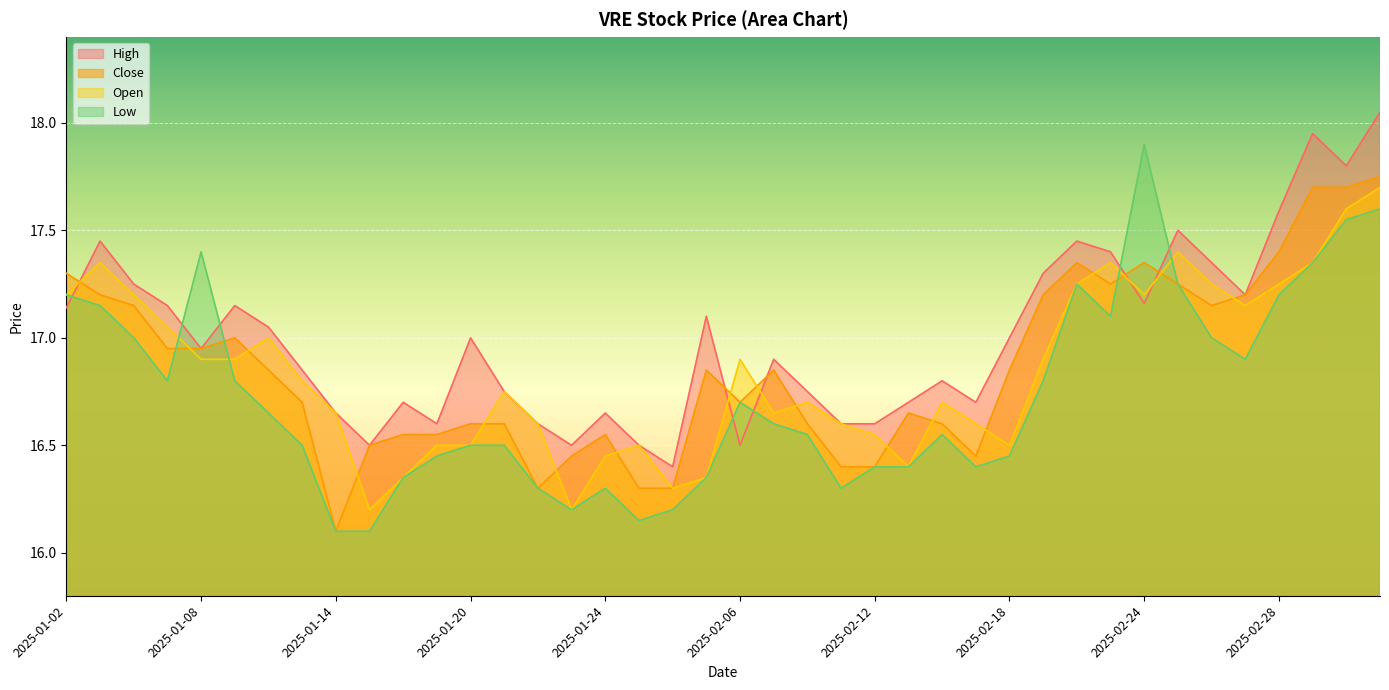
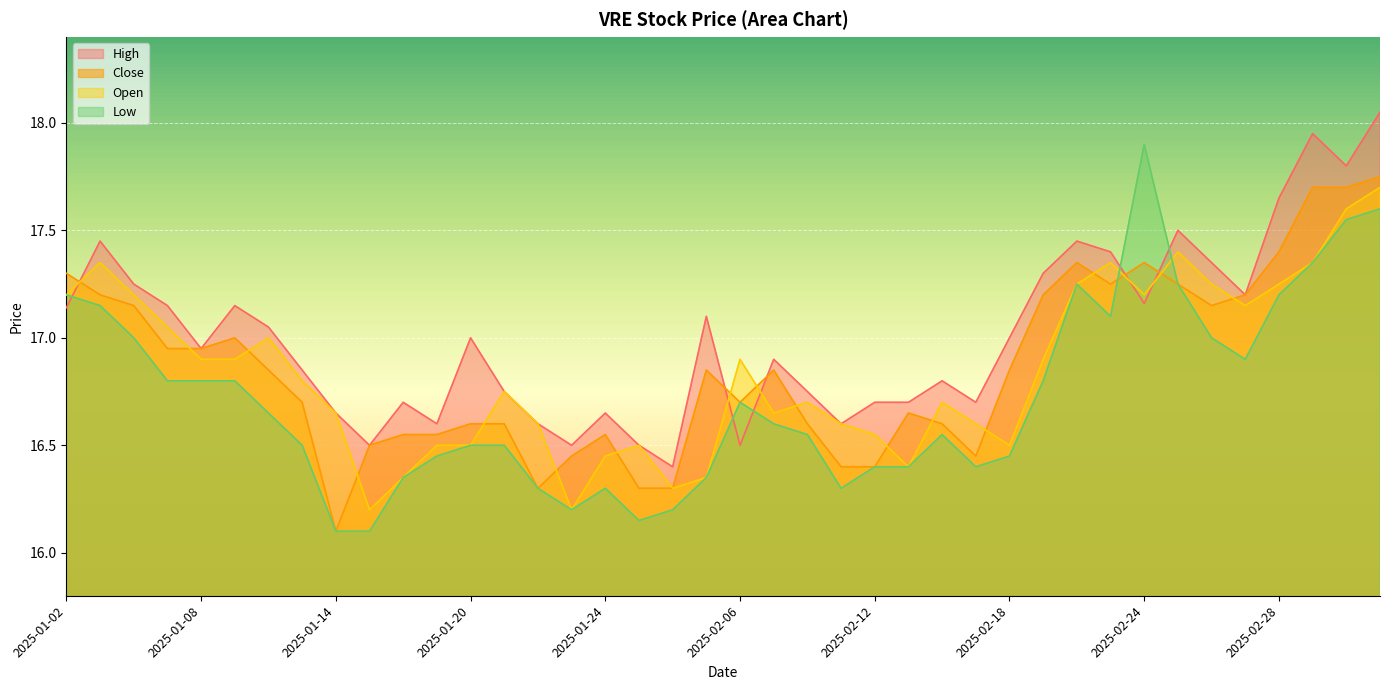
Low, 2025-01-08: 17.4 -> 16.8
High, 2025-02-12: 16.6 -> 16.7
High, 2025-02-28: 17.59 -> 17.65
